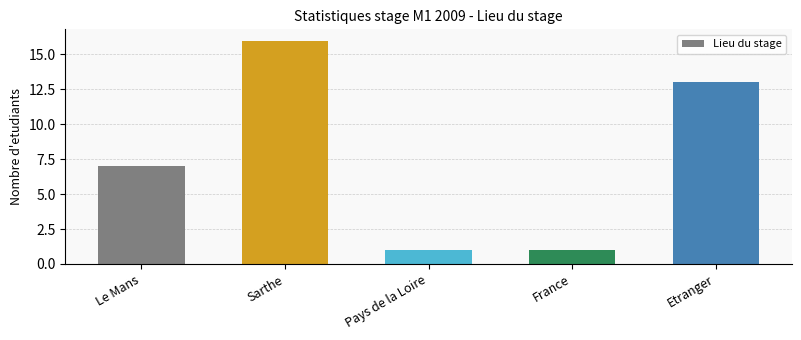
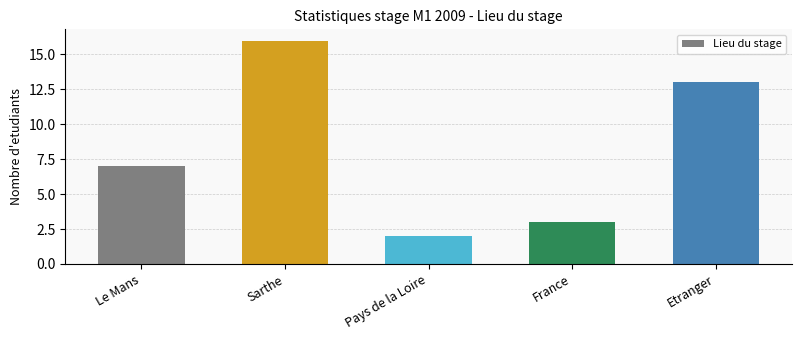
Pays de la Loire: 1 -> 2
France: 1 -> 3
